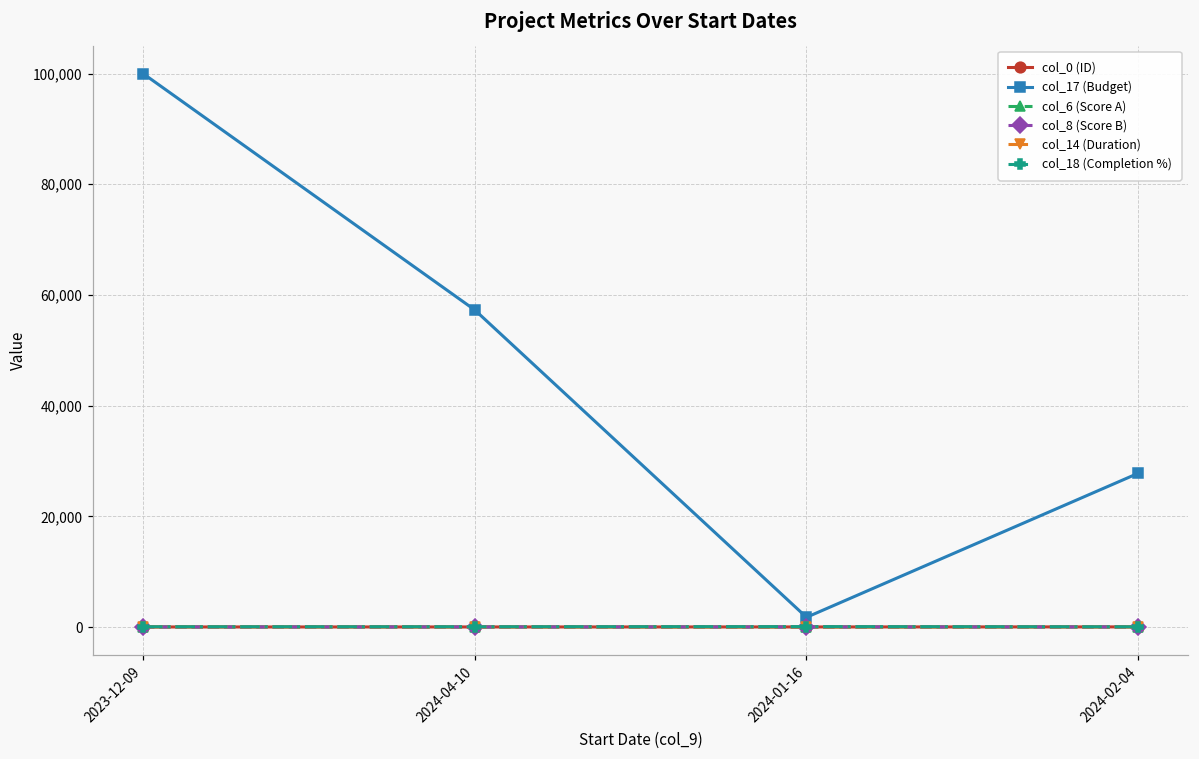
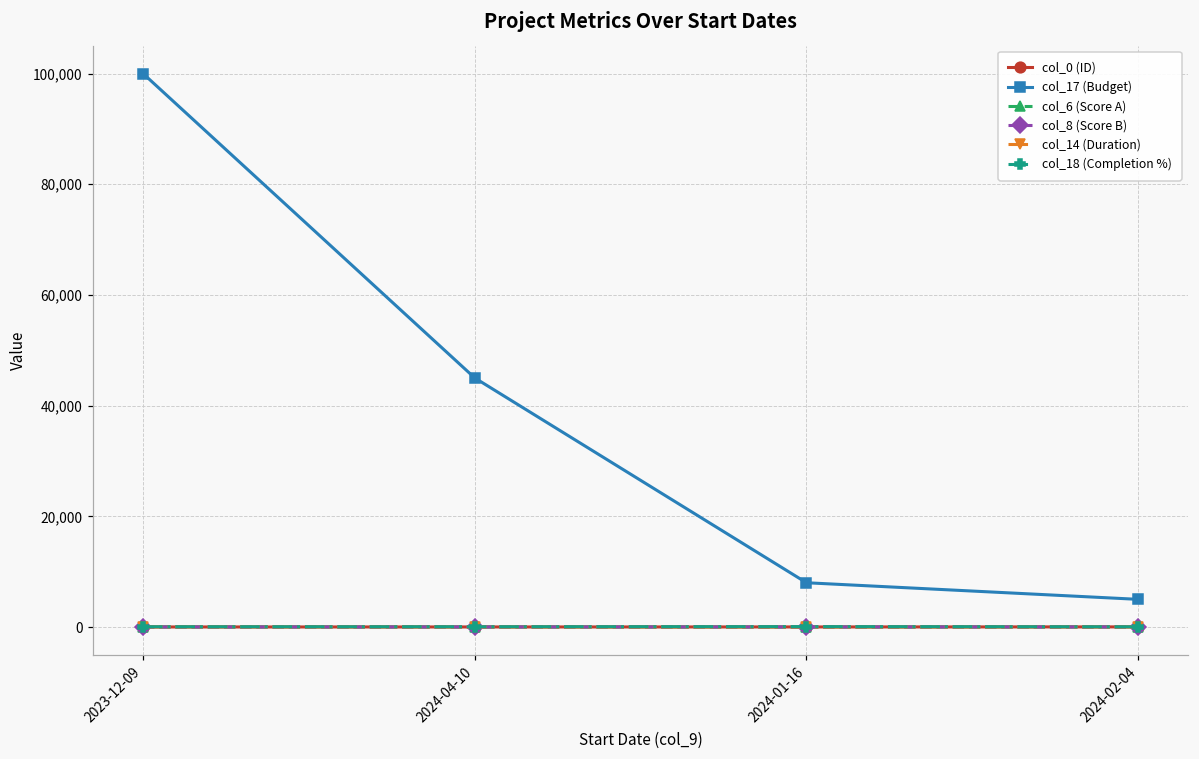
col_17 (Budget), 2024-04-10: 57,000 -> 45,000
col_17 (Budget), 2024-01-16: 2,000 -> 8,000
col_17 (Budget), 2024-02-04: 28,000 -> 5,000
